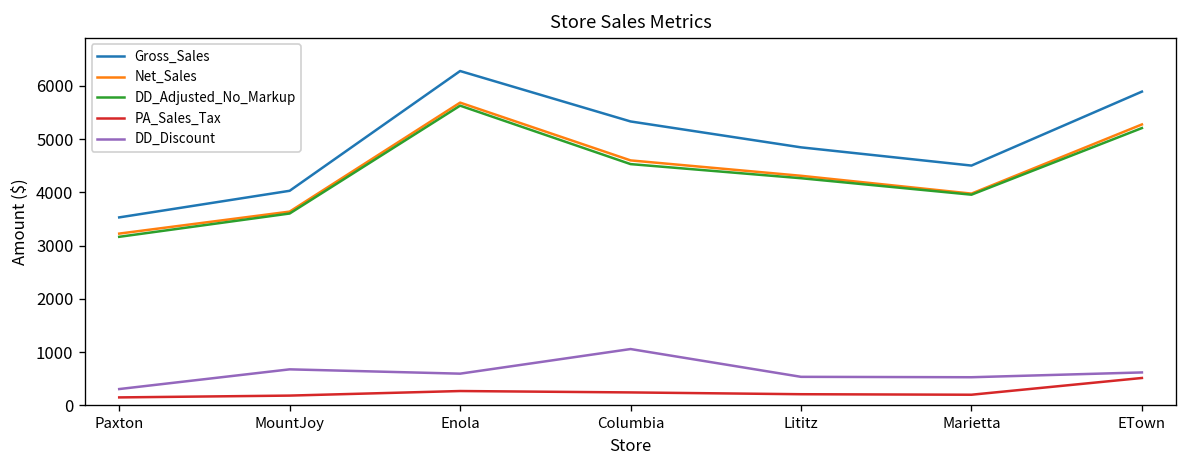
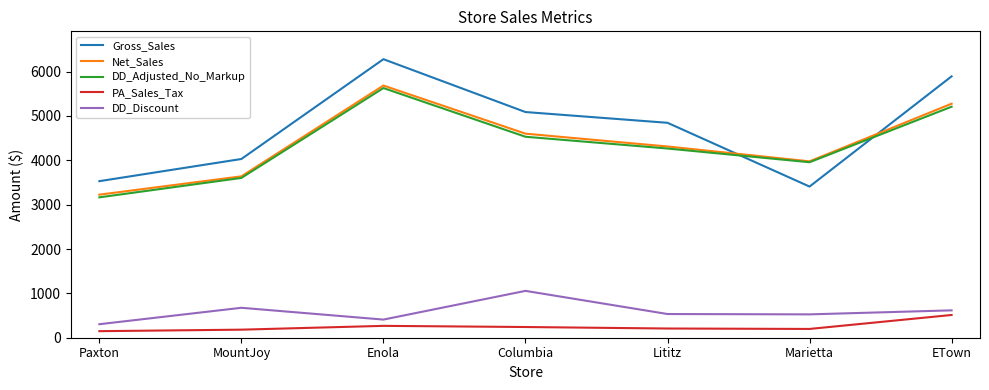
DD_Discount, Enola: 600 -> 400
Gross_Sales, Columbia: 5300 -> 5100
Gross_Sales, Marietta: 4500 -> 3400
